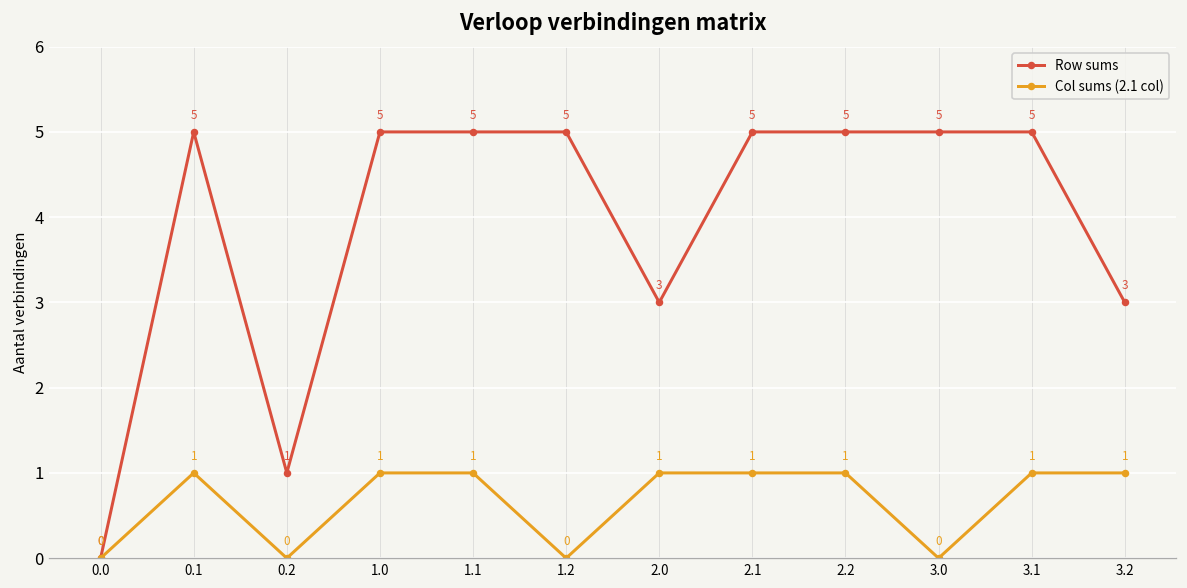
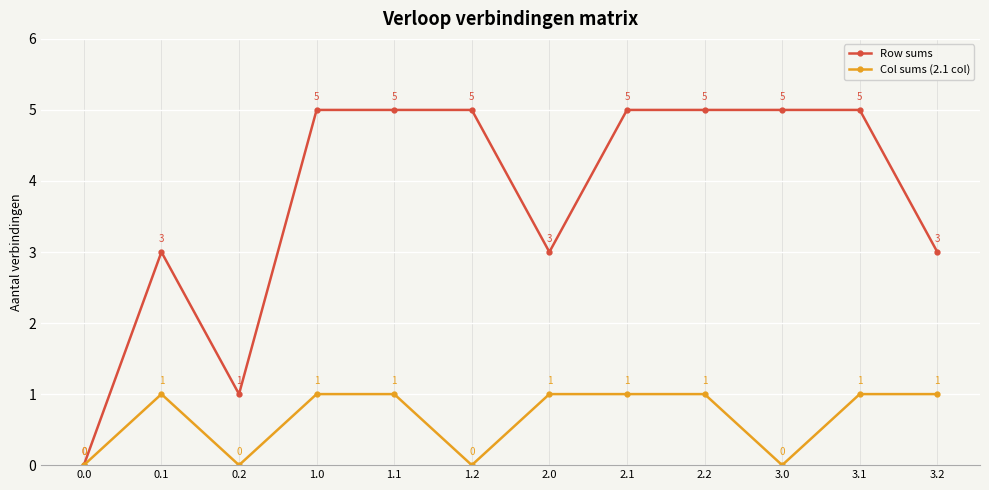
Row sums, 0.1: 5 -> 3
